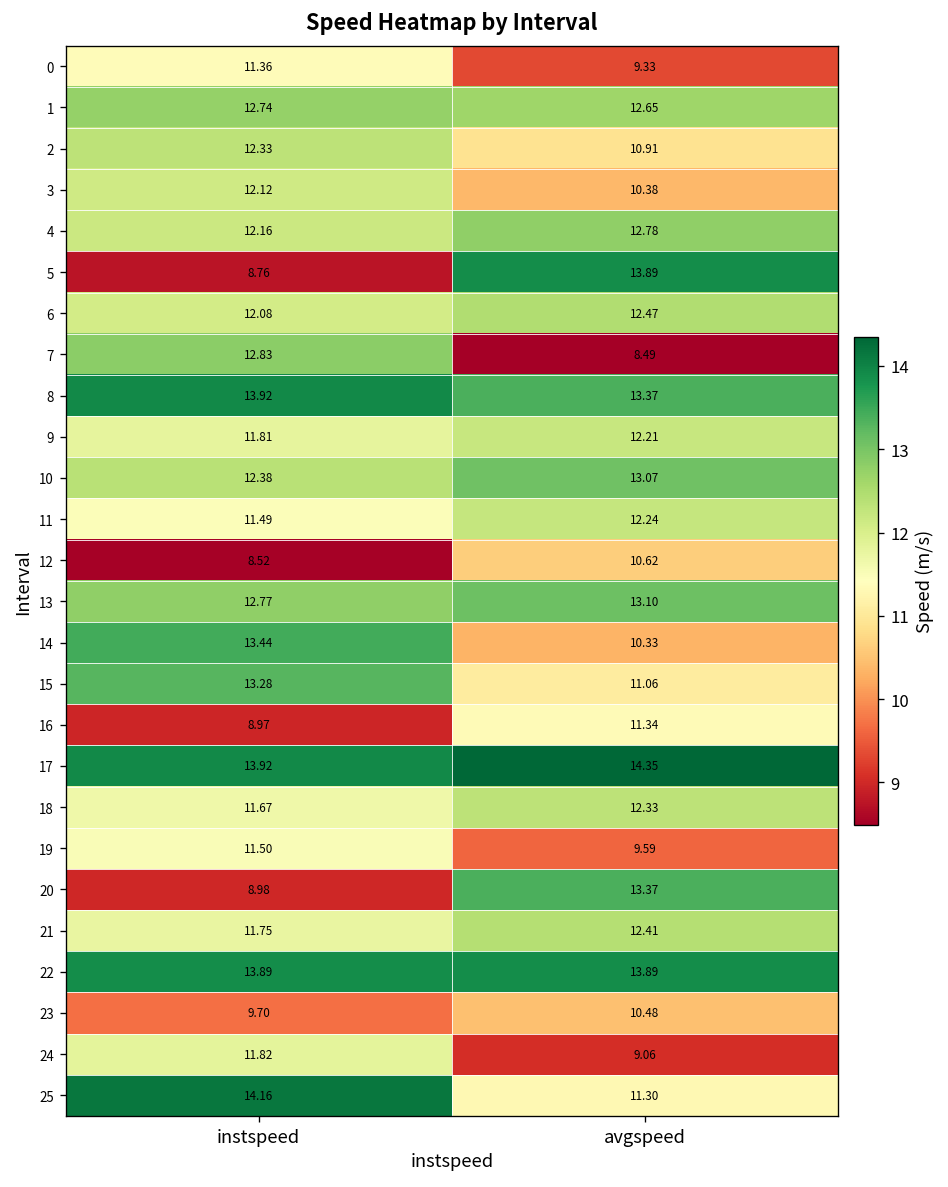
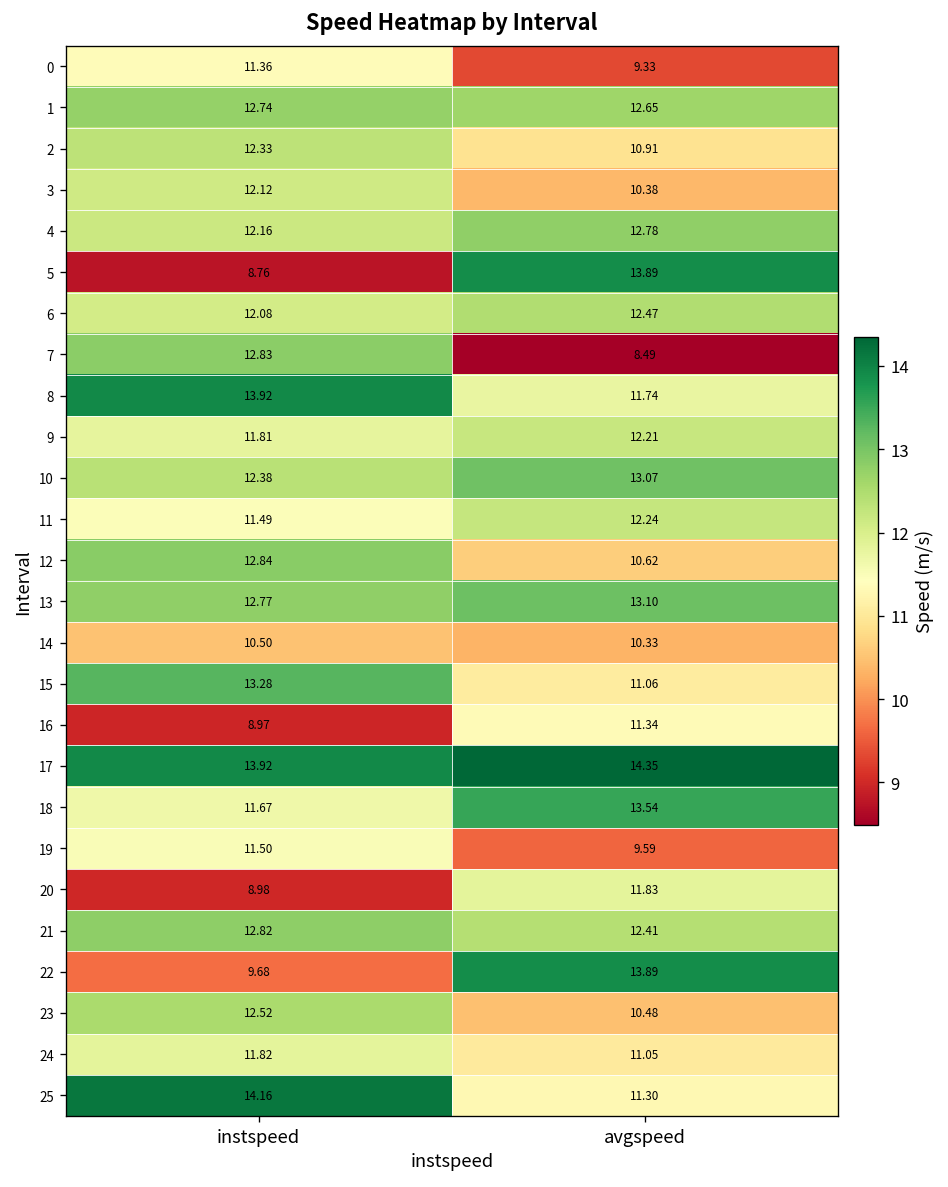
8, avgspeed: 13.37 -> 11.74
12, instspeed: 8.52 -> 12.84
14, instspeed: 13.44 -> 10.50
18, avgspeed: 12.33 -> 13.54
20, avgspeed: 13.37 -> 11.83
21, instspeed: 11.75 -> 12.82
22, instspeed: 13.89 -> 9.68
23, instspeed: 9.70 -> 12.52
24, avgspeed: 9.06 -> 11.05
